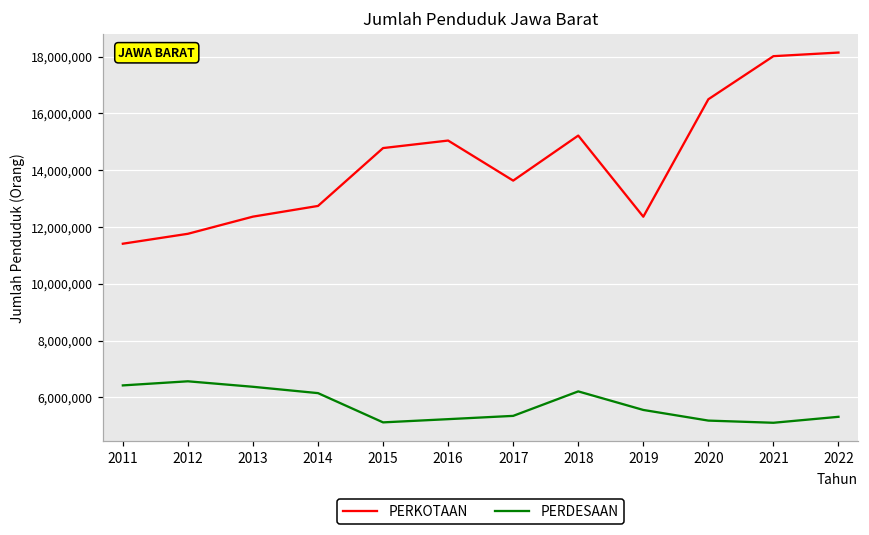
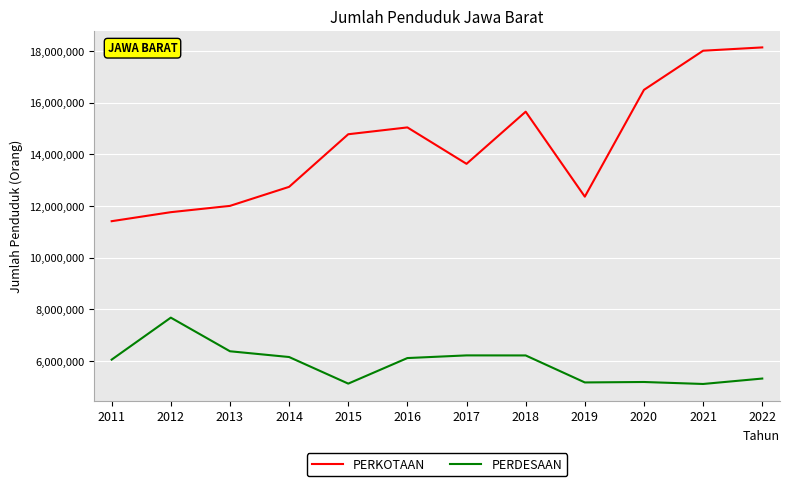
PERDESAAN, 2011: 6,400,000 -> 6,000,000
PERDESAAN, 2012: 6,600,000 -> 7,700,000
PERKOTAAN, 2013: 12,400,000 -> 12,000,000
PERDESAAN, 2016: 5,200,000 -> 6,100,000
PERDESAAN, 2017: 5,300,000 -> 6,200,000
PERKOTAAN, 2018: 15,200,000 -> 15,600,000
PERDESAAN, 2019: 5,600,000 -> 5,200,000
